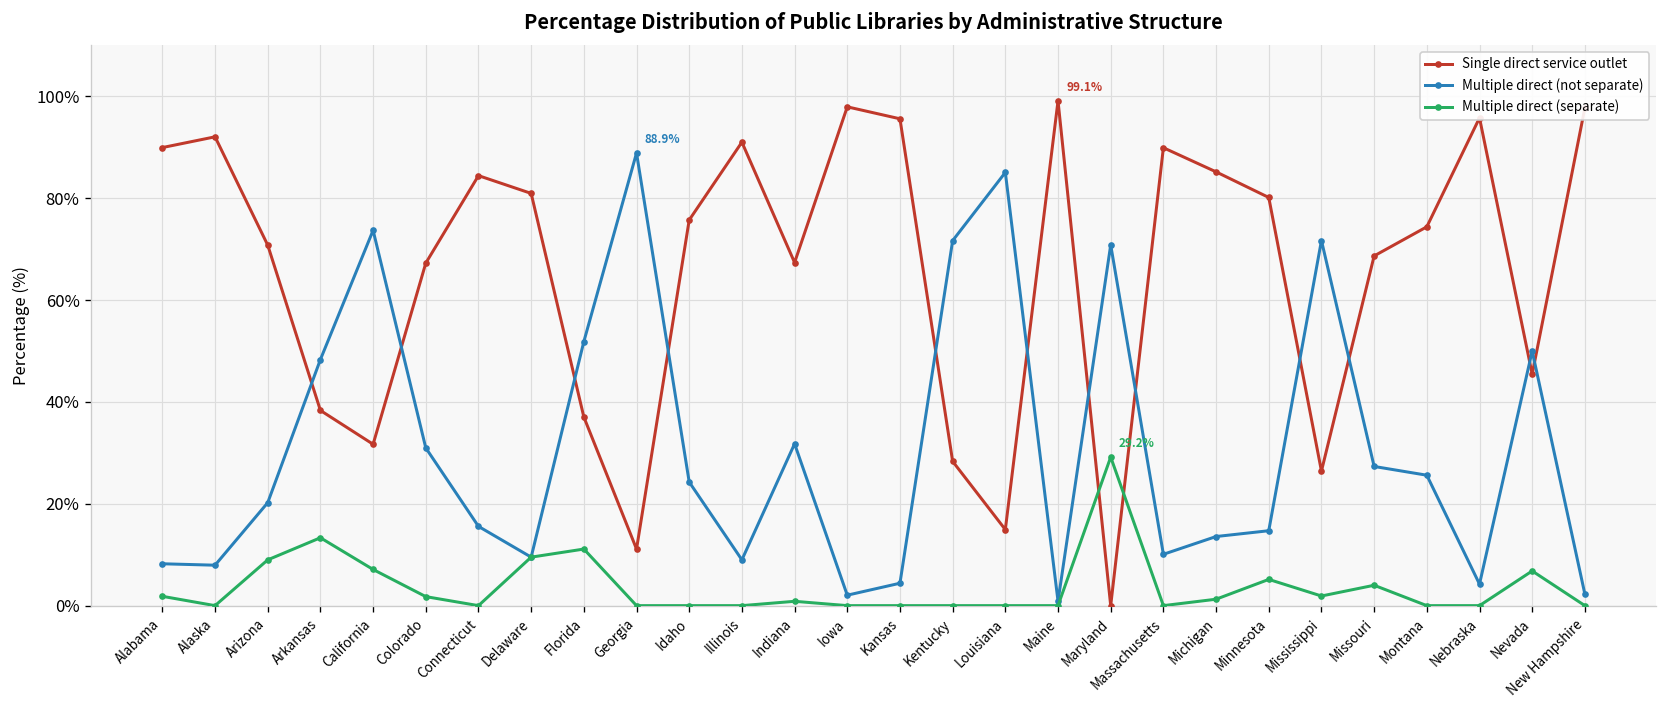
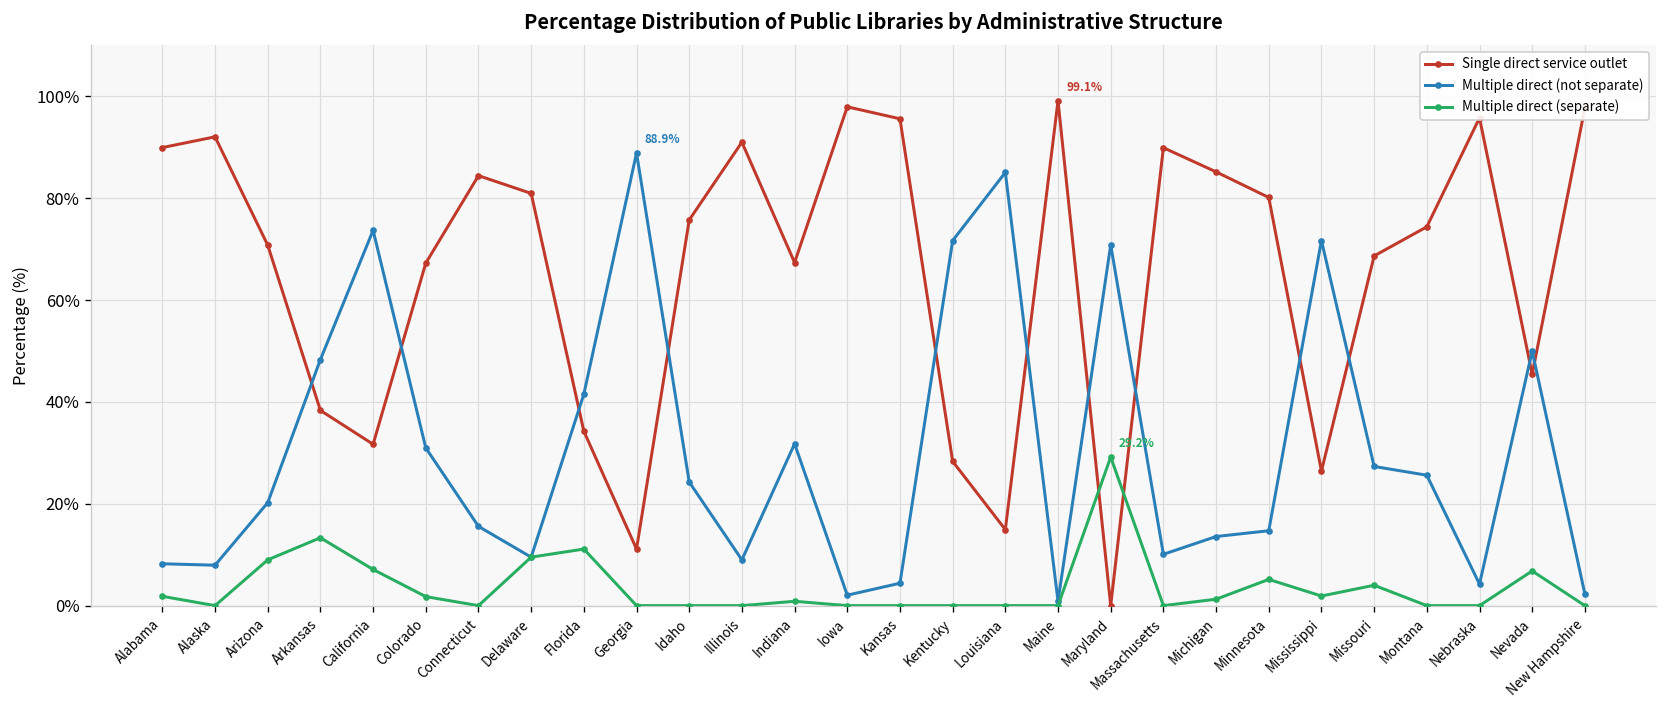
Single direct service outlet, Florida: 37% -> 34%
Multiple direct (not separate), Florida: 52% -> 42%
